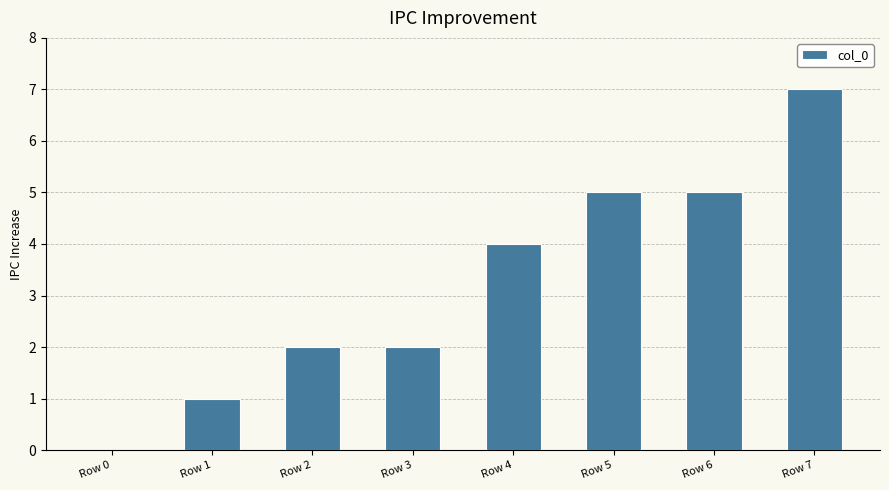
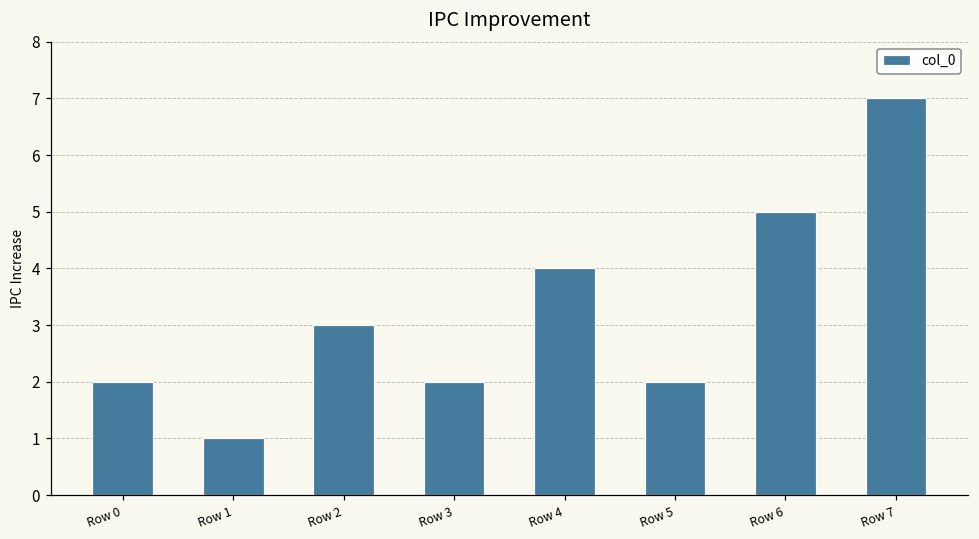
Row 0: 0 -> 2
Row 2: 2 -> 3
Row 5: 5 -> 2
